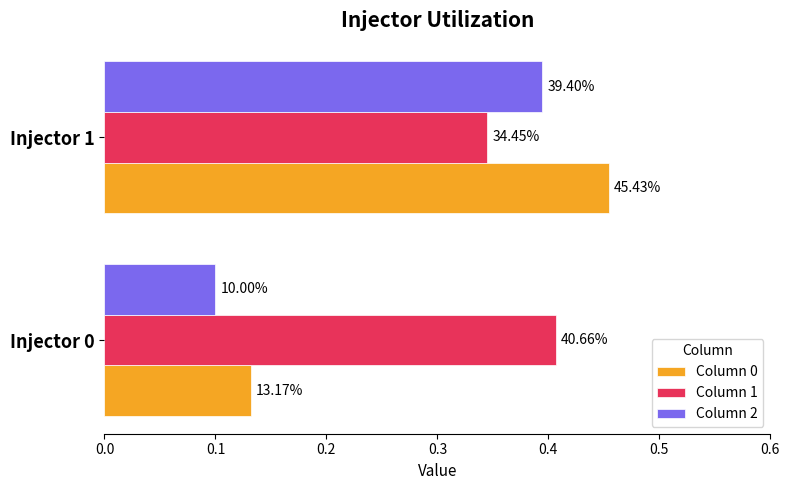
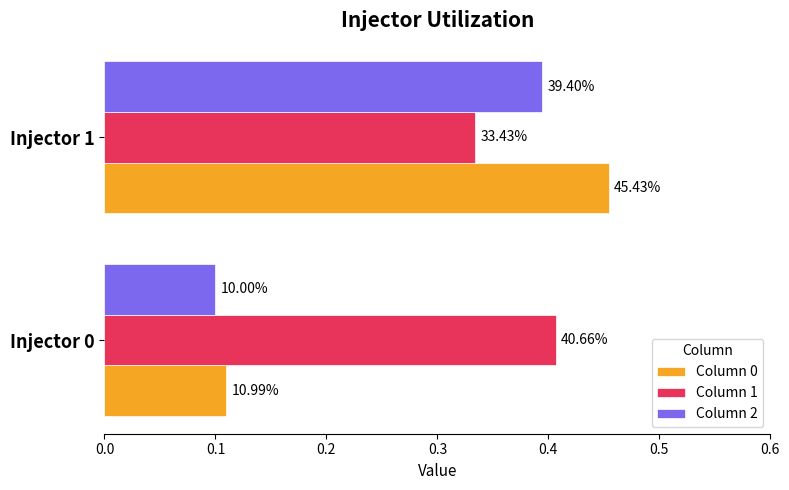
Column 1, Injector 1: 34.45% -> 33.43%
Column 0, Injector 0: 13.17% -> 10.99%
